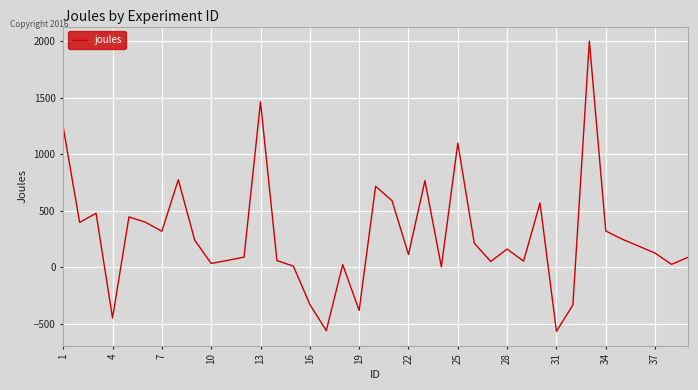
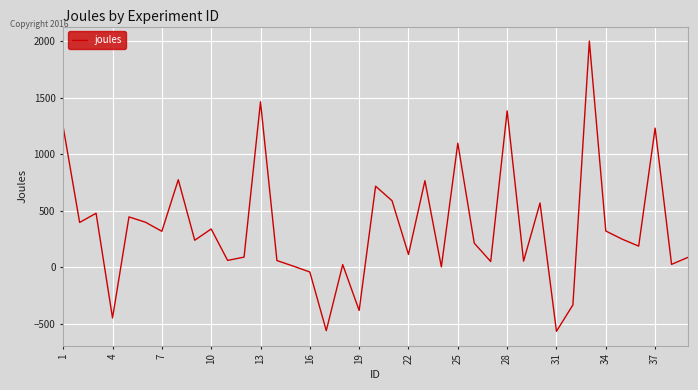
10: 30 -> 340
16: -330 -> -40
28: 160 -> 1380
37: 120 -> 1230
